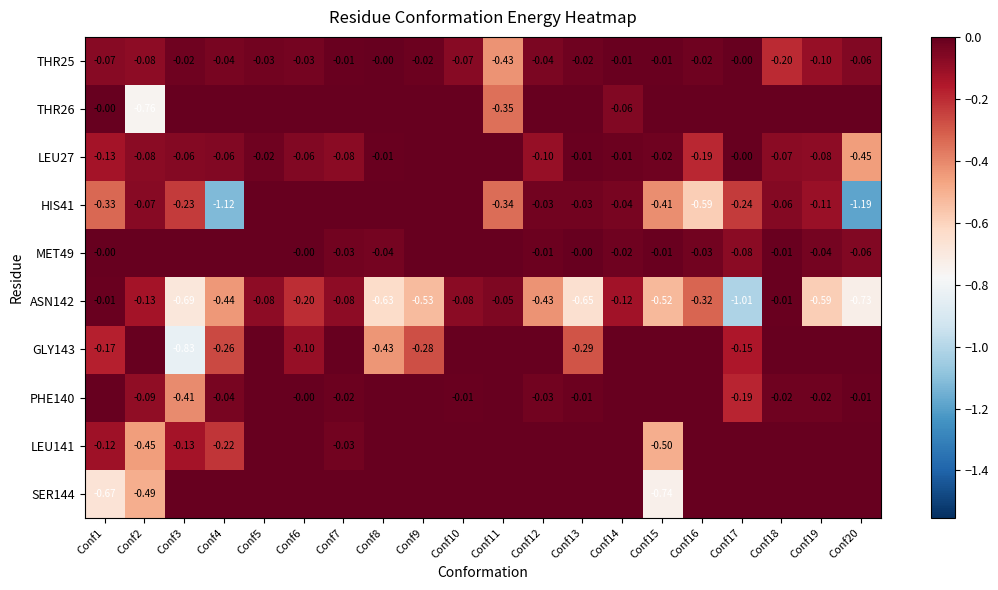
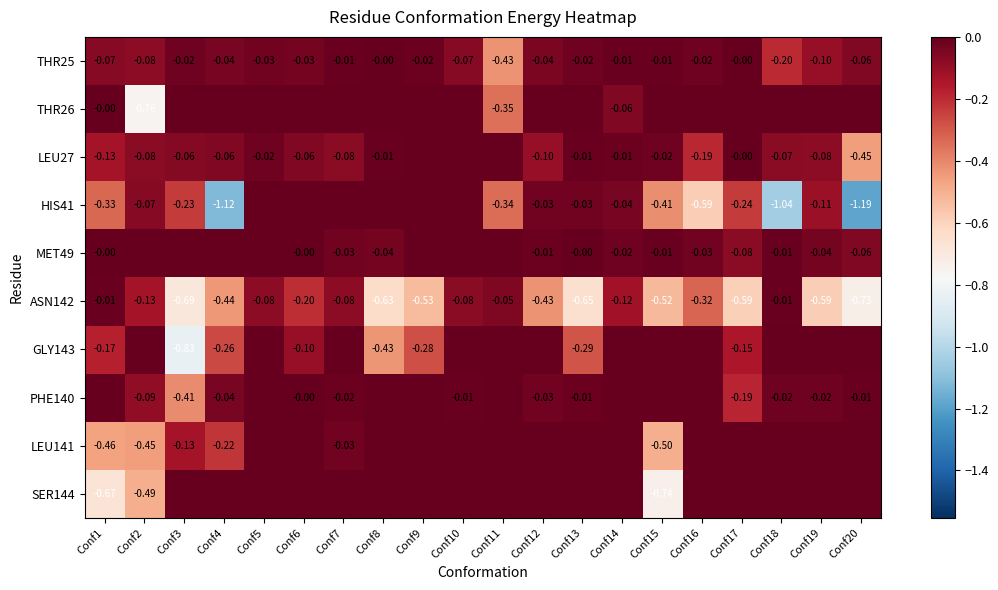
HIS41, Conf18: -0.06 -> -1.04
ASN142, Conf17: -1.01 -> -0.59
LEU141, Conf1: -0.12 -> -0.46
